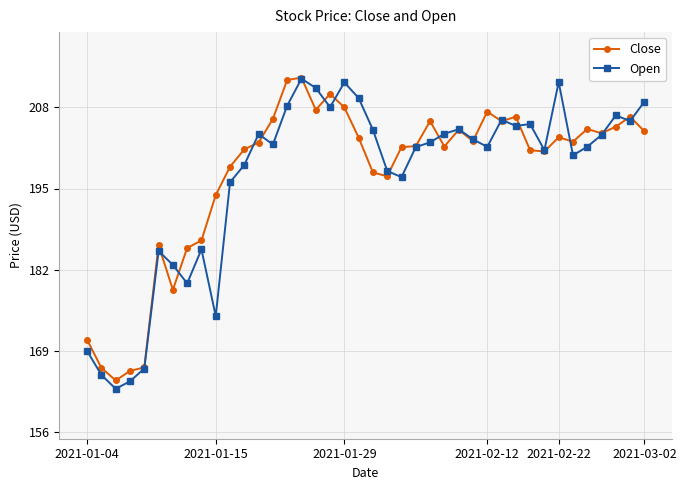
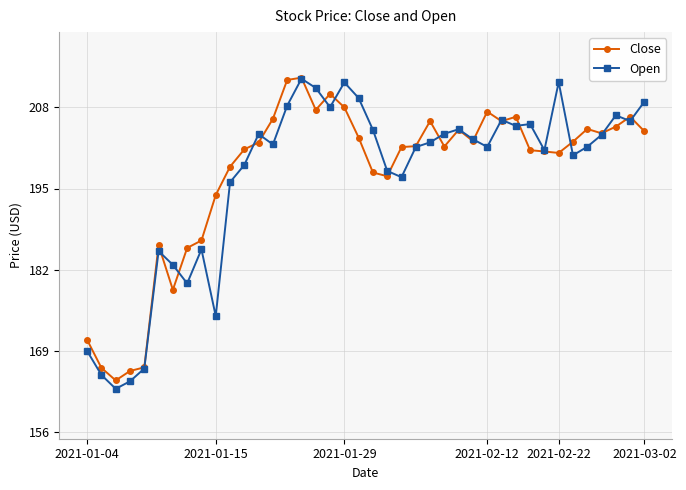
Close, 2021-02-22: 203 -> 201
